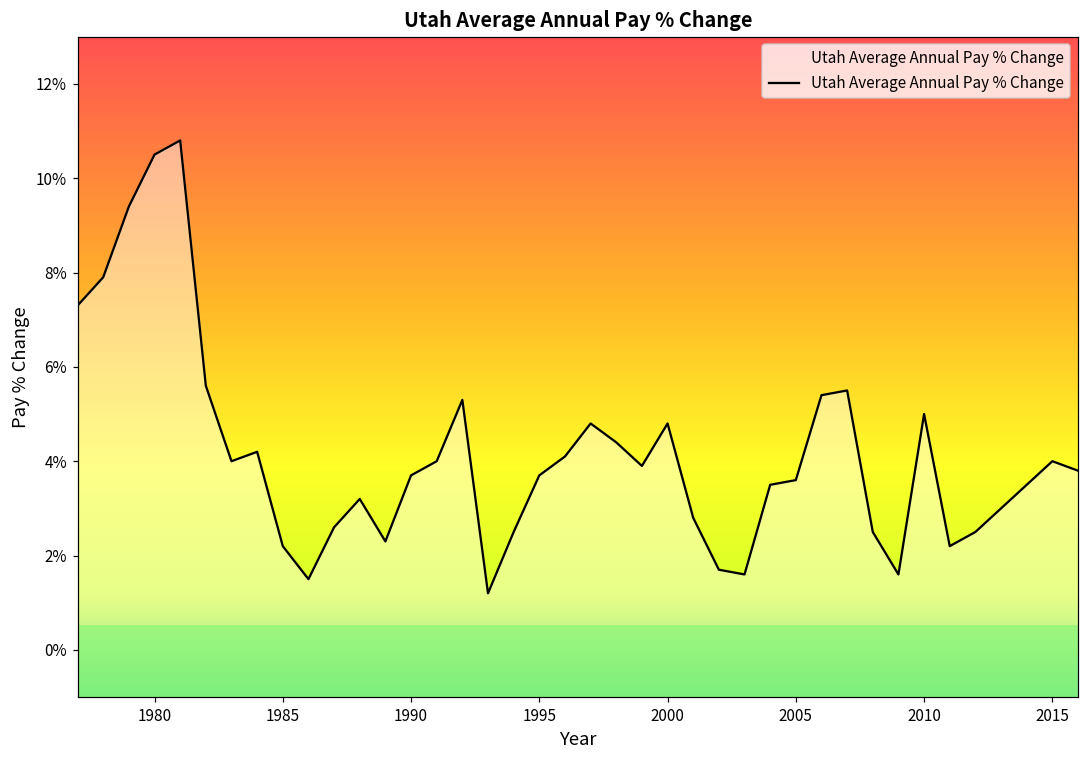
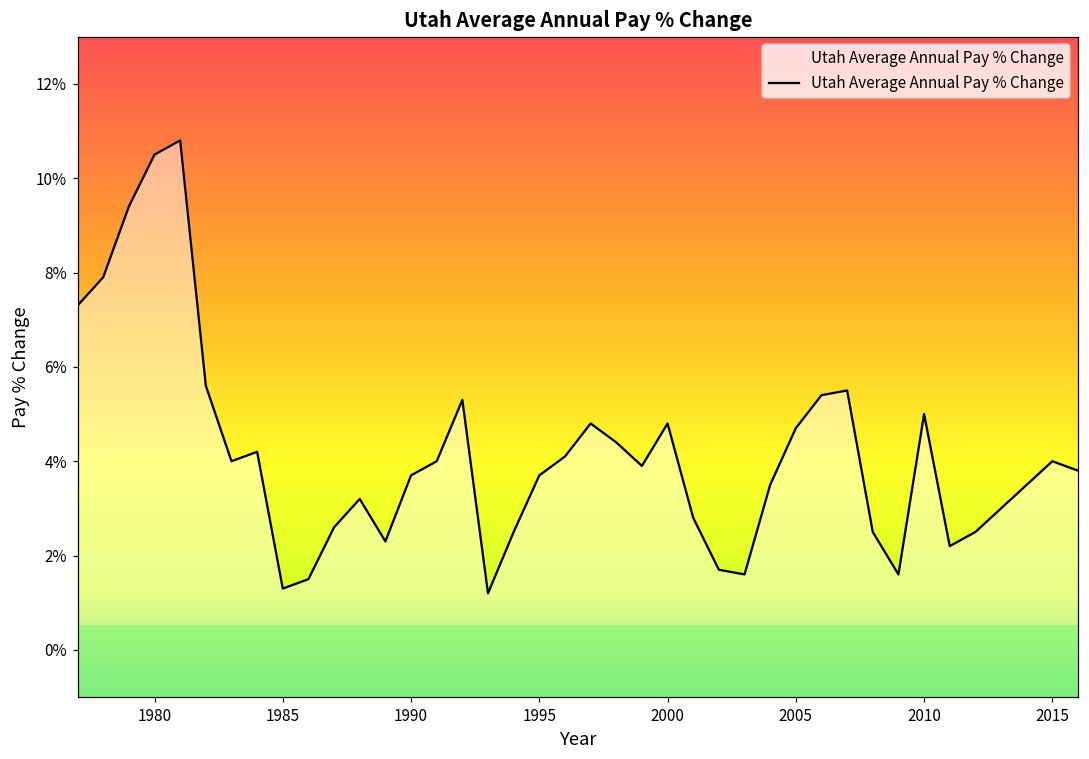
1985: 2.2% -> 1.3%
2005: 3.6% -> 4.7%
